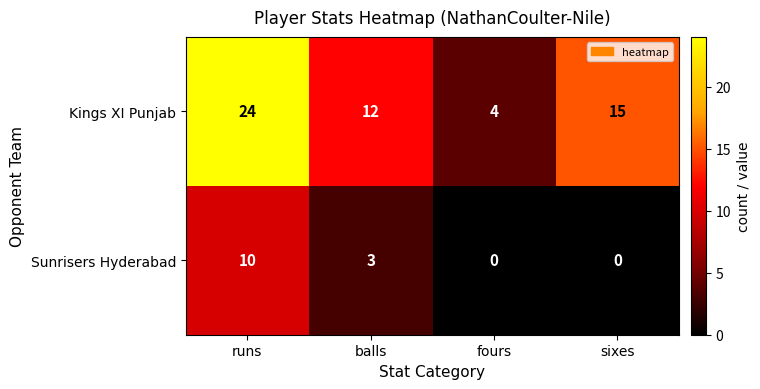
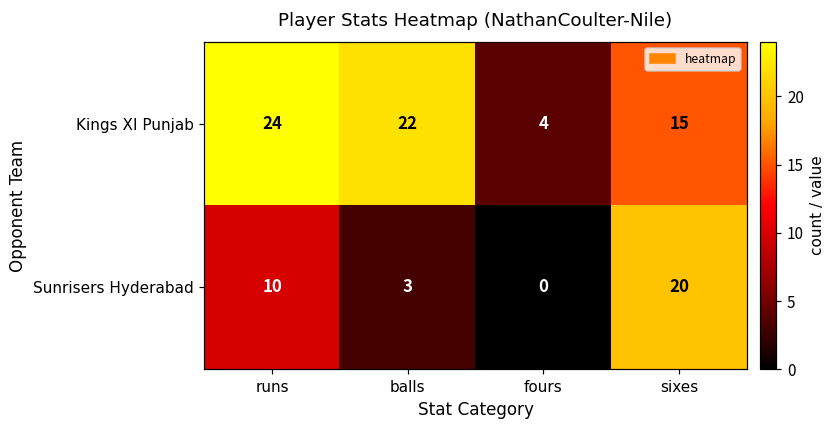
Kings XI Punjab, balls: 12 -> 22
Sunrisers Hyderabad, sixes: 0 -> 20
